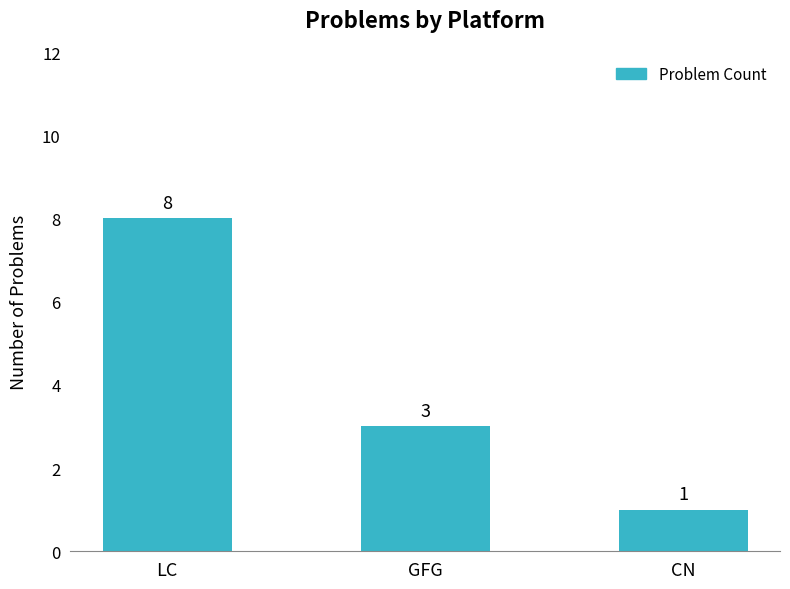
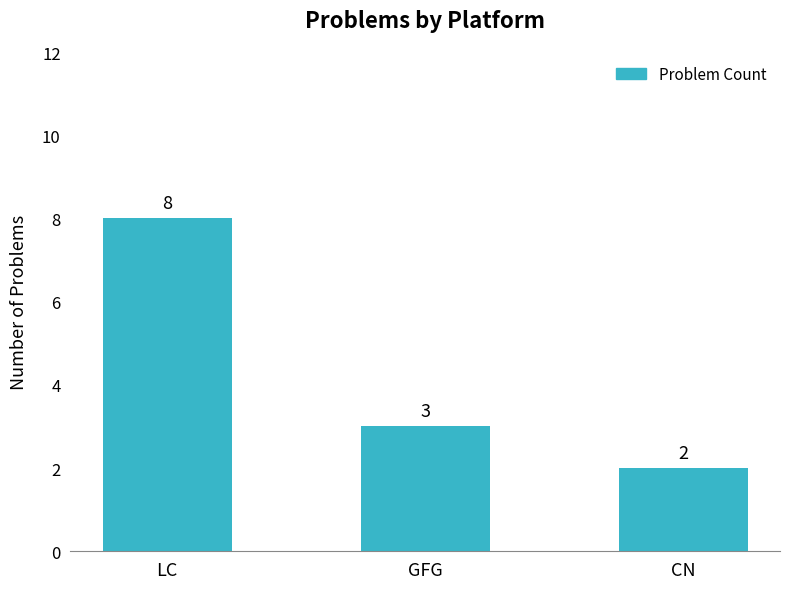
CN: 1 -> 2
